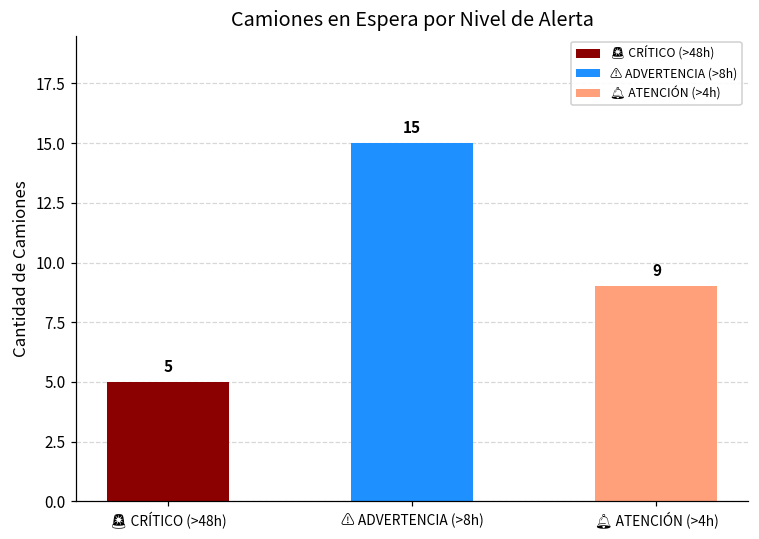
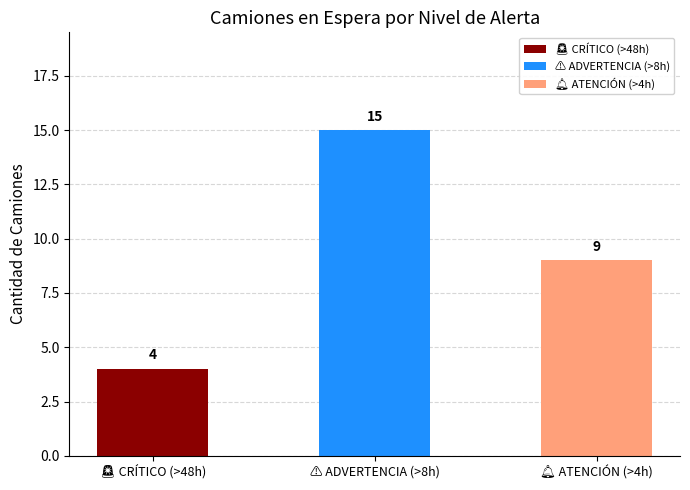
🚨 CRÍTICO (>48h): 5 -> 4
